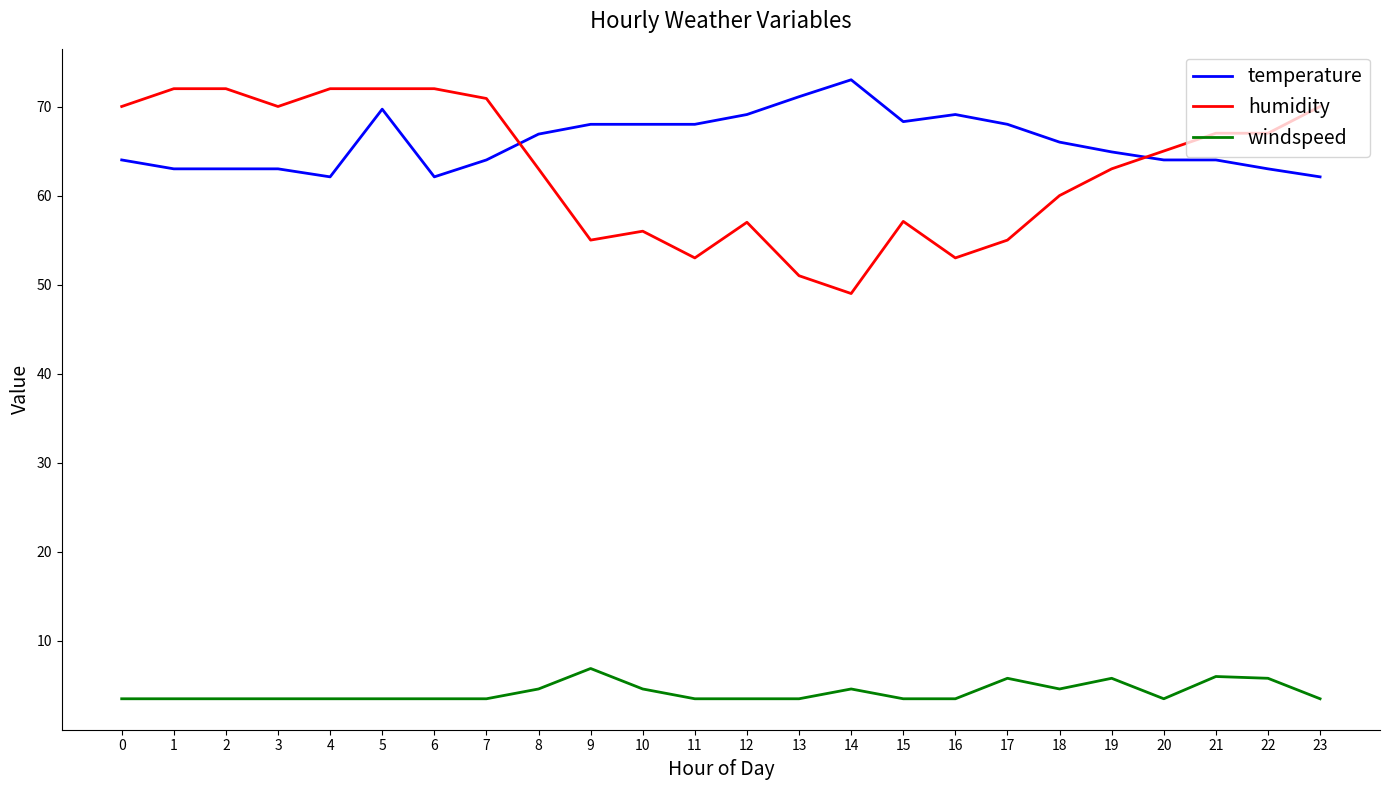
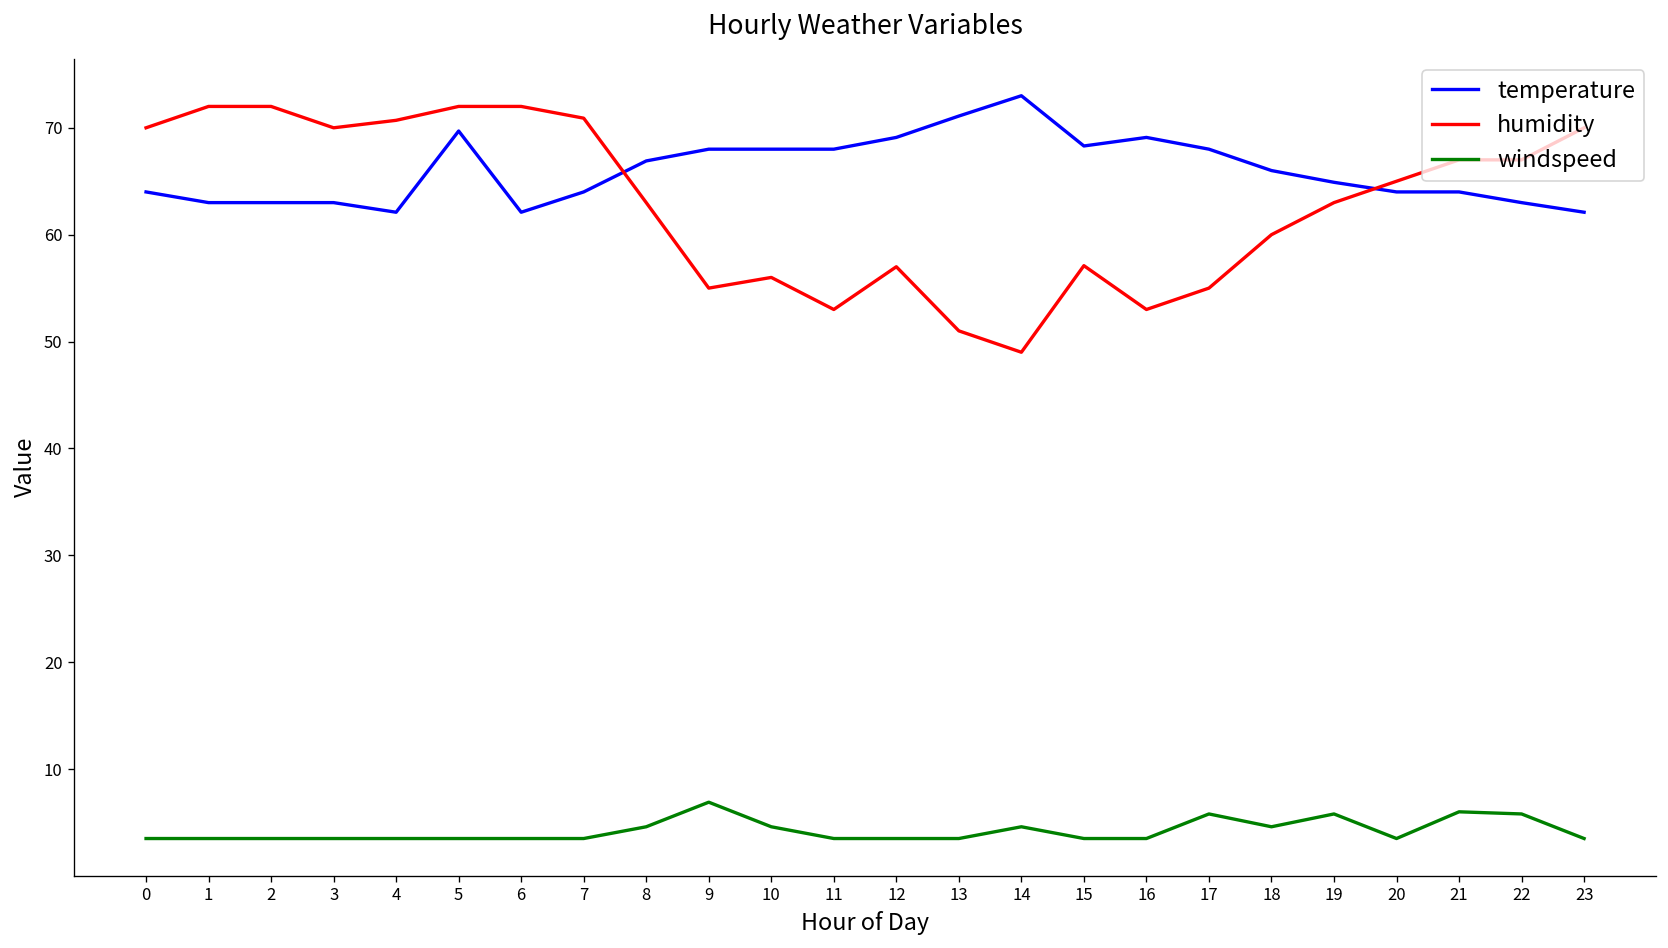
humidity, 4: 72 -> 71
